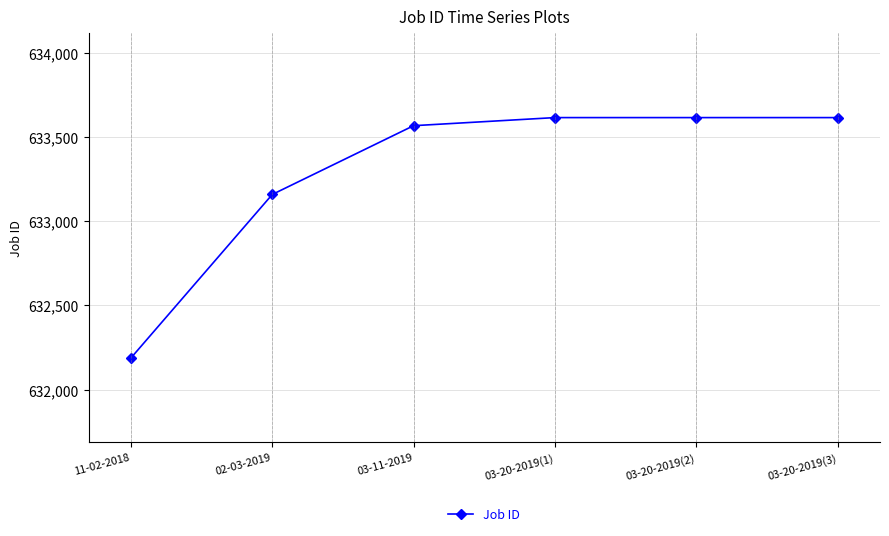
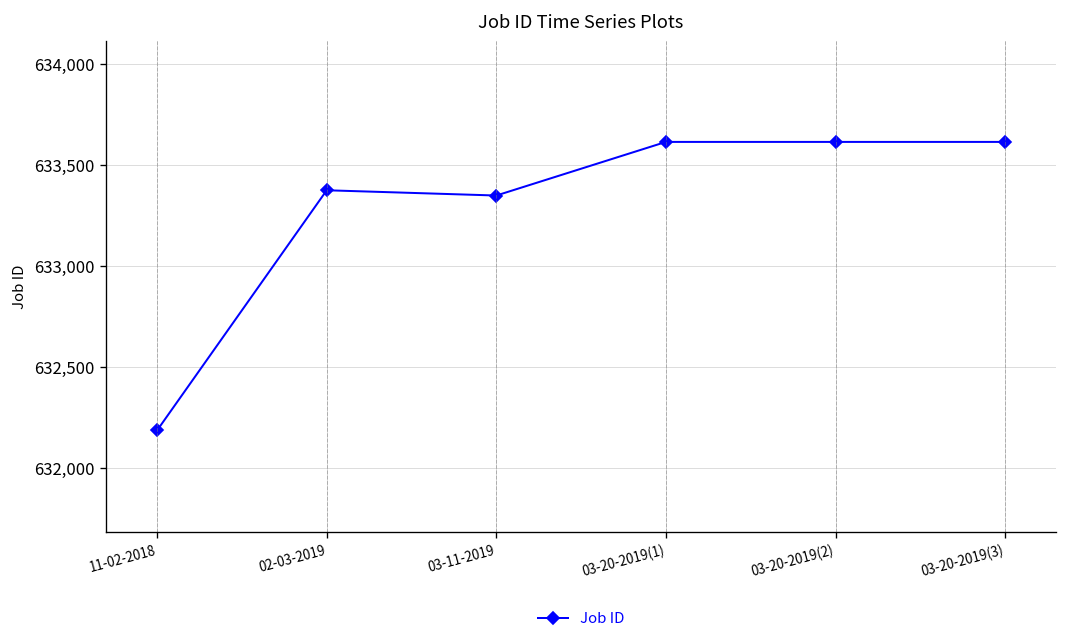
02-03-2019: 633,160 -> 633,380
03-11-2019: 633,570 -> 633,350
